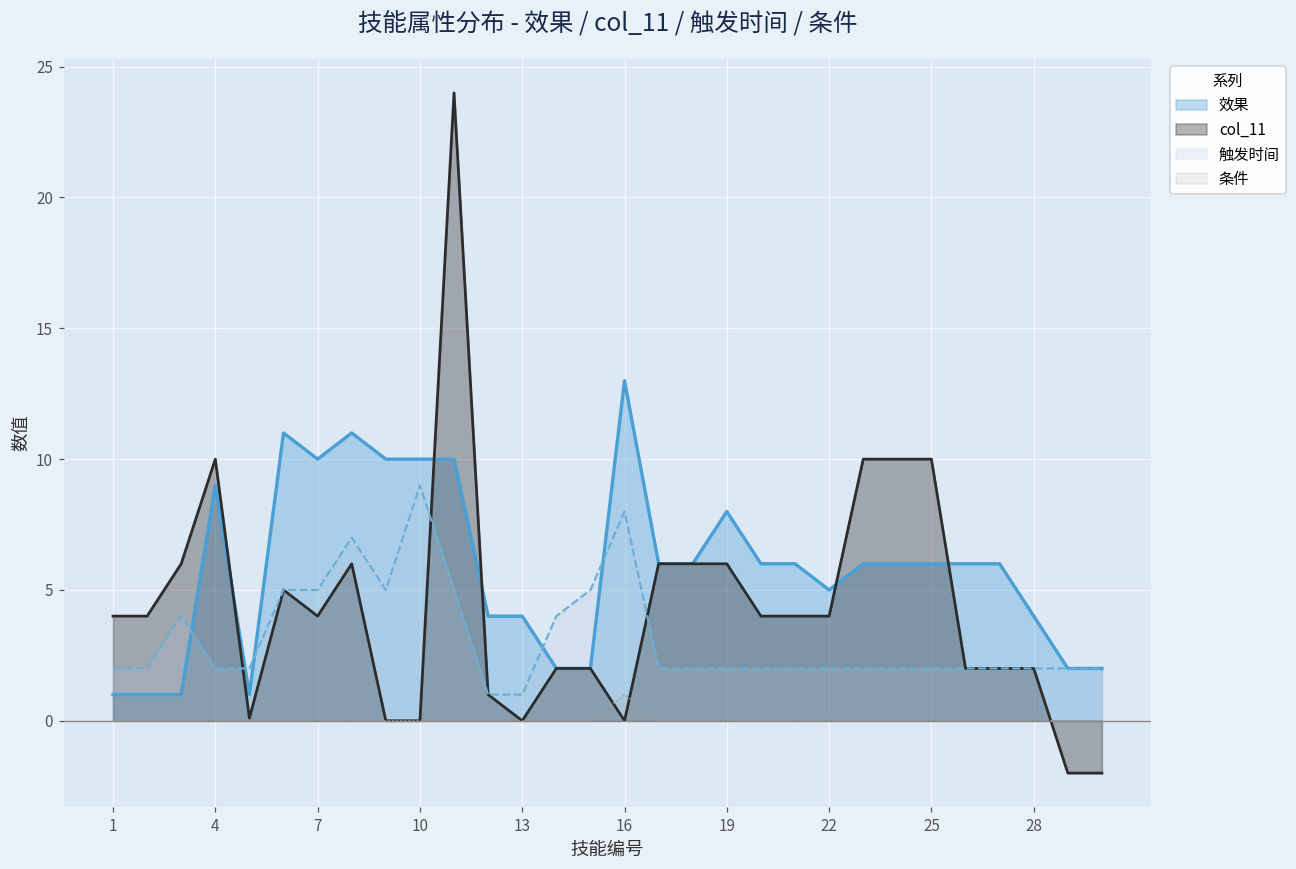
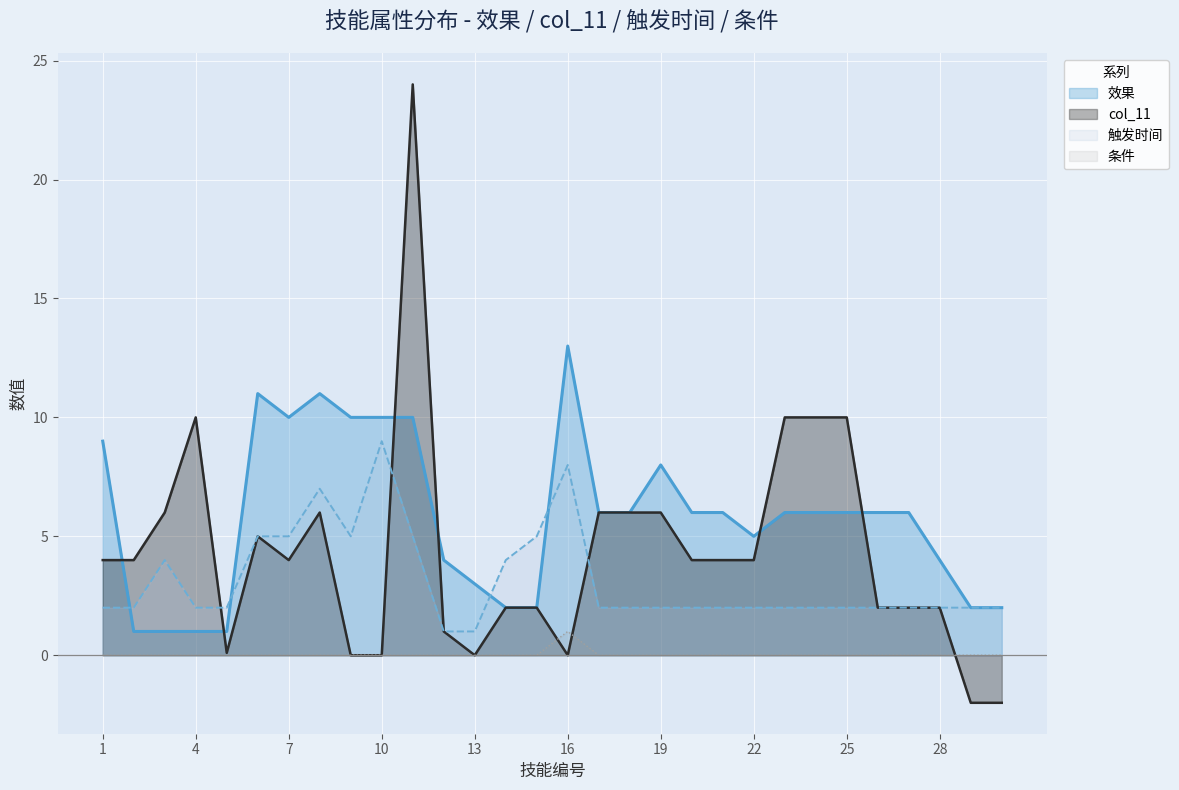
效果, 1: 1 -> 9
效果, 4: 9 -> 1
效果, 13: 4 -> 3
